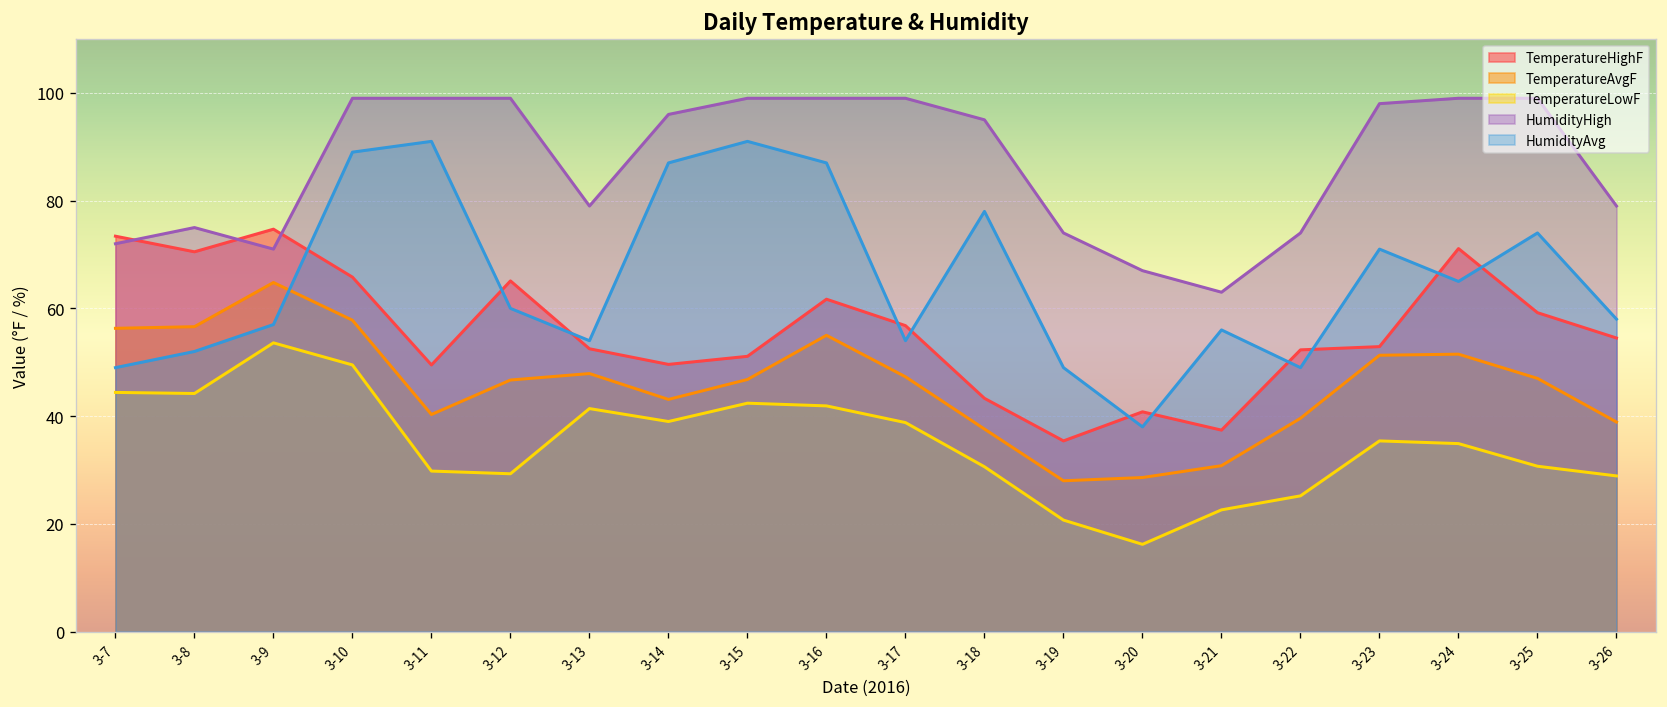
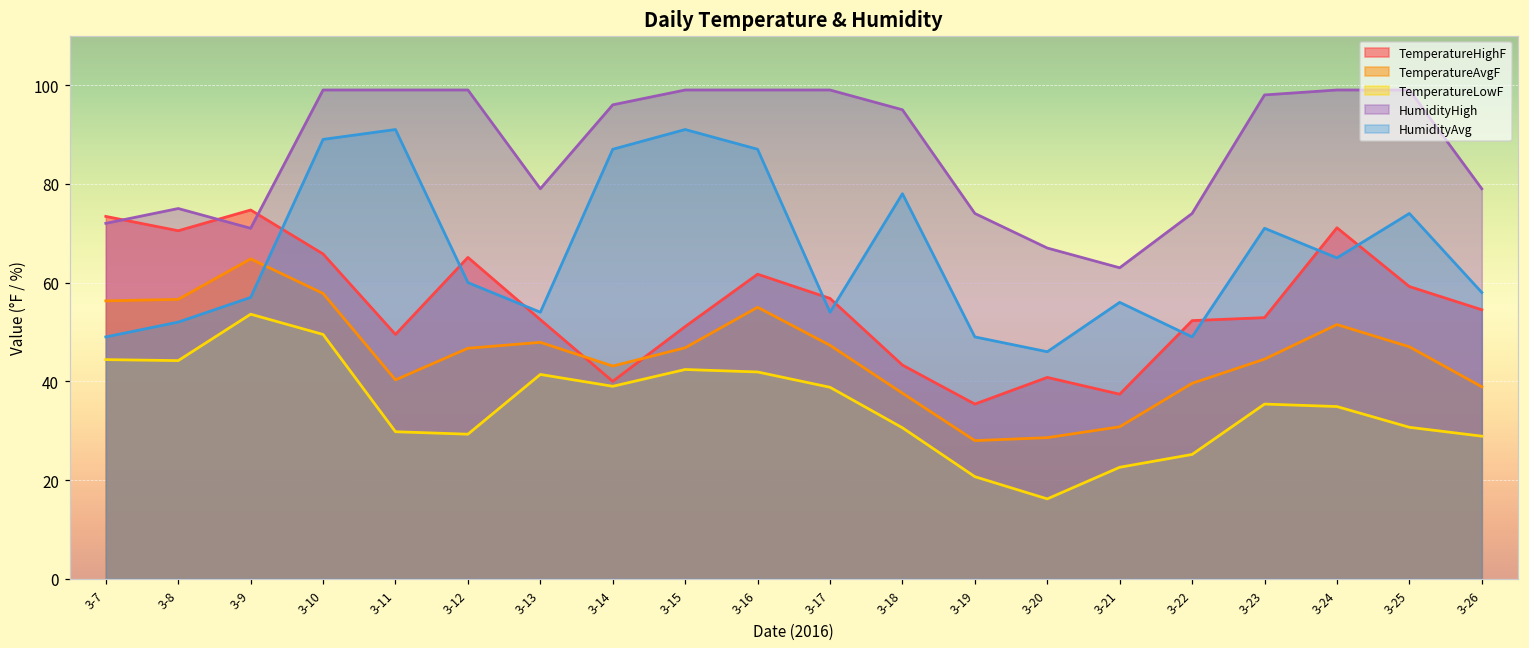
TemperatureHighF, 3-14: 50 -> 40
HumidityAvg, 3-20: 38 -> 46
TemperatureAvgF, 3-23: 51 -> 45
